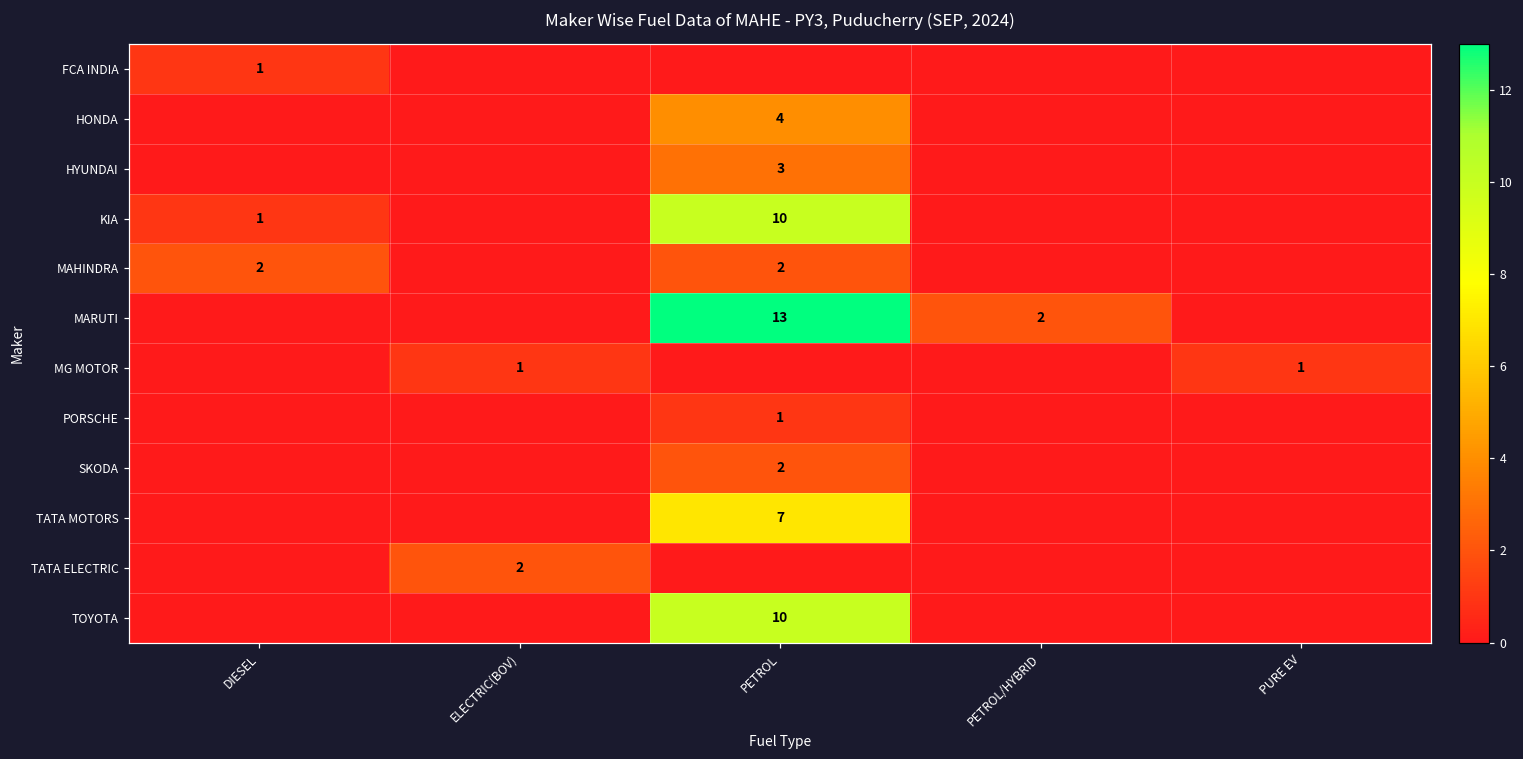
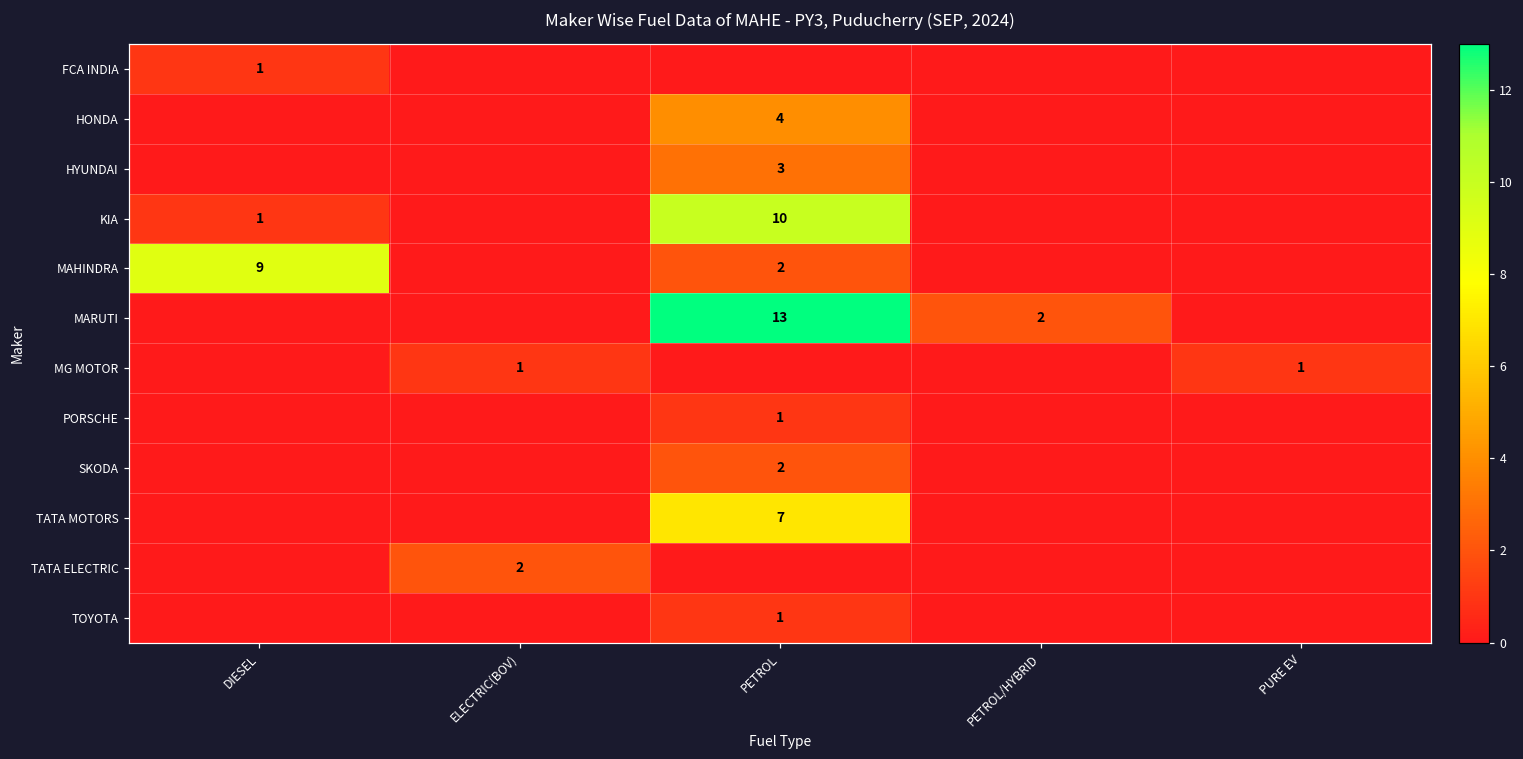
MAHINDRA, DIESEL: 2 -> 9
TOYOTA, PETROL: 10 -> 1
